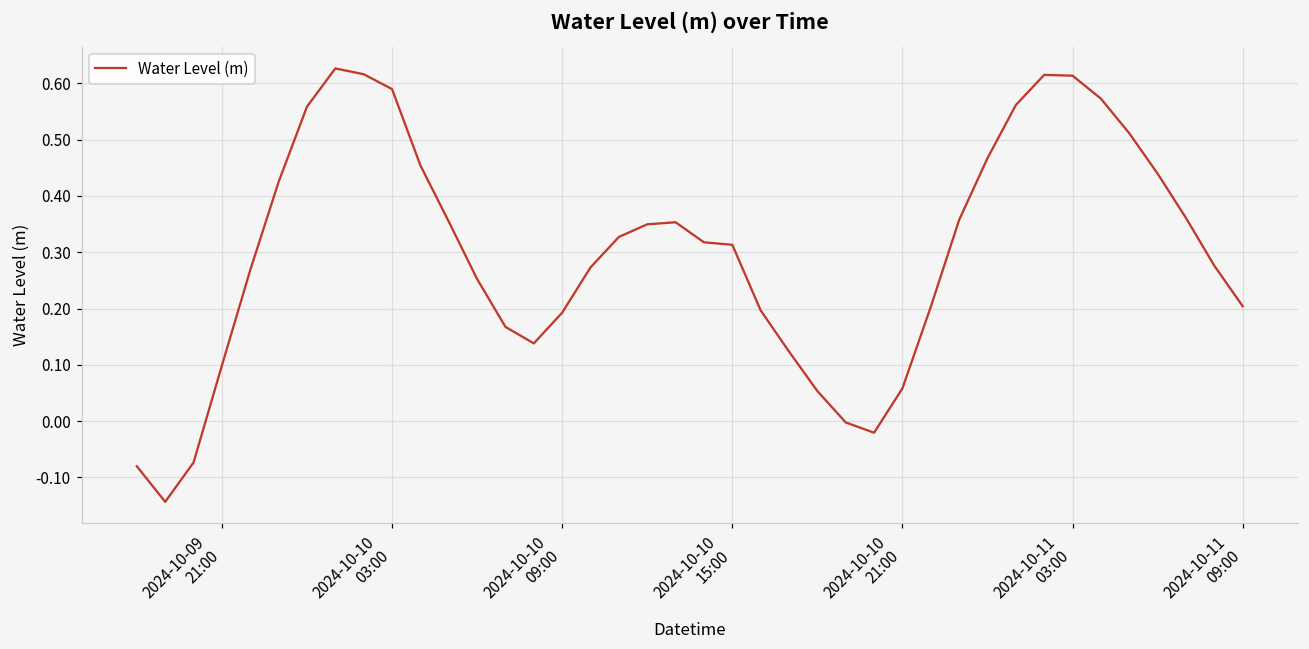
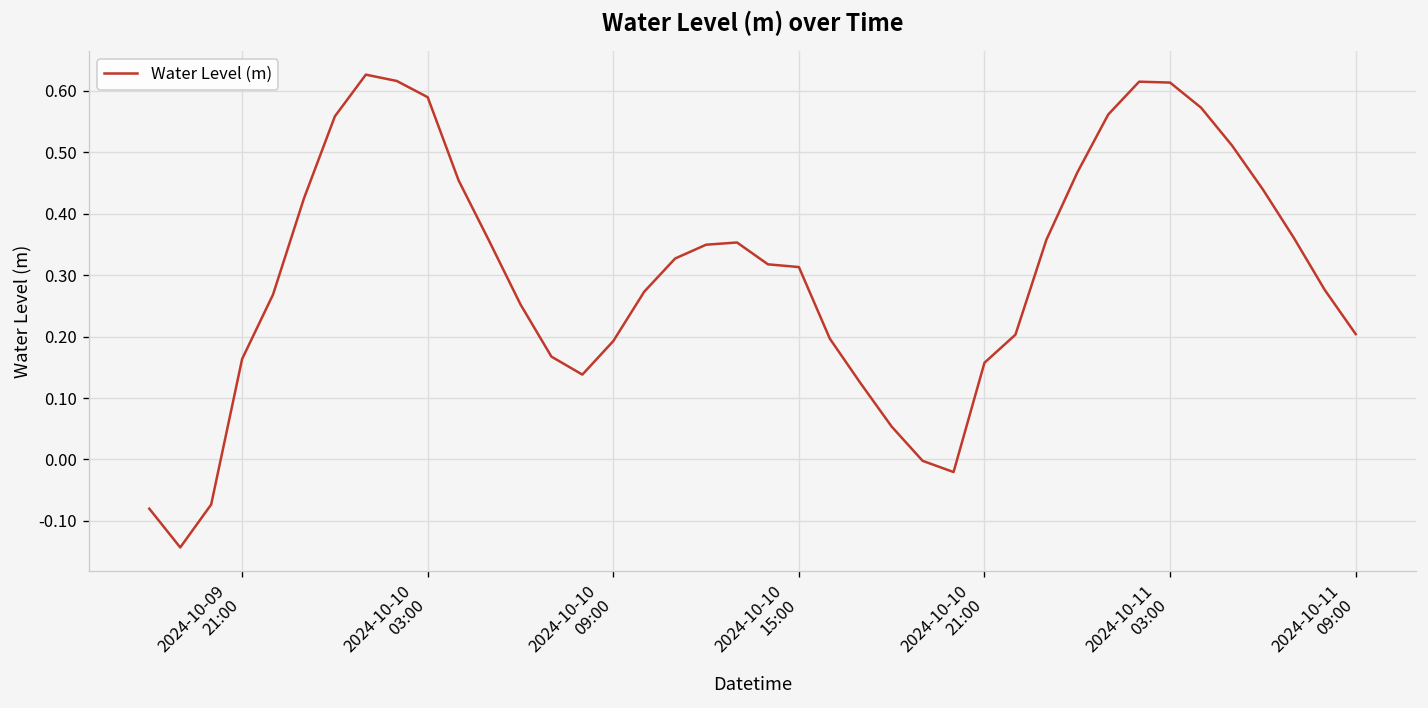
2024-10-09 21:00: 0.10 -> 0.16
2024-10-10 21:00: 0.06 -> 0.16
